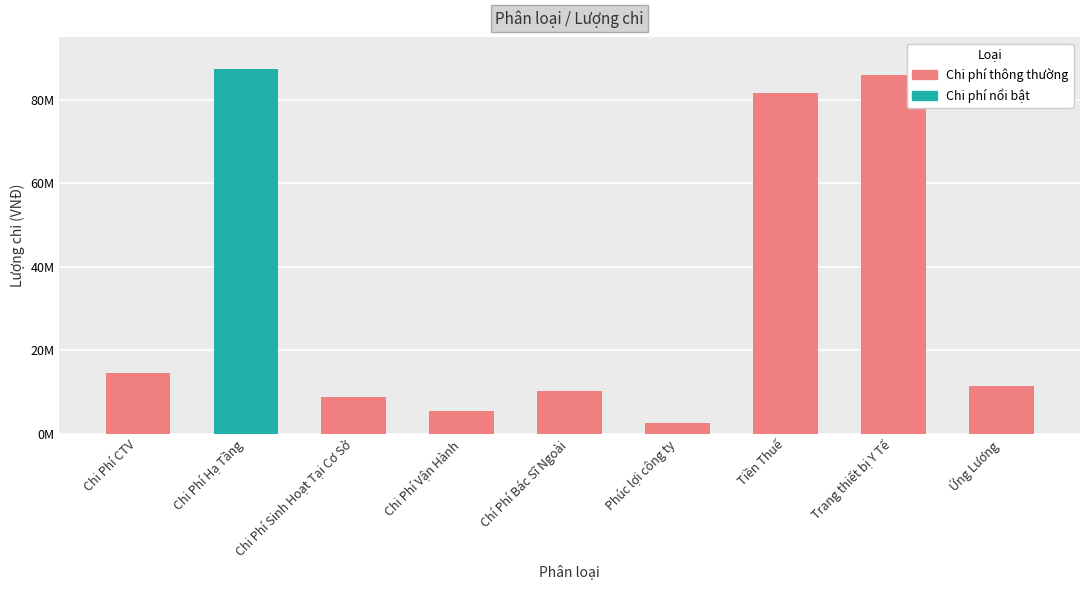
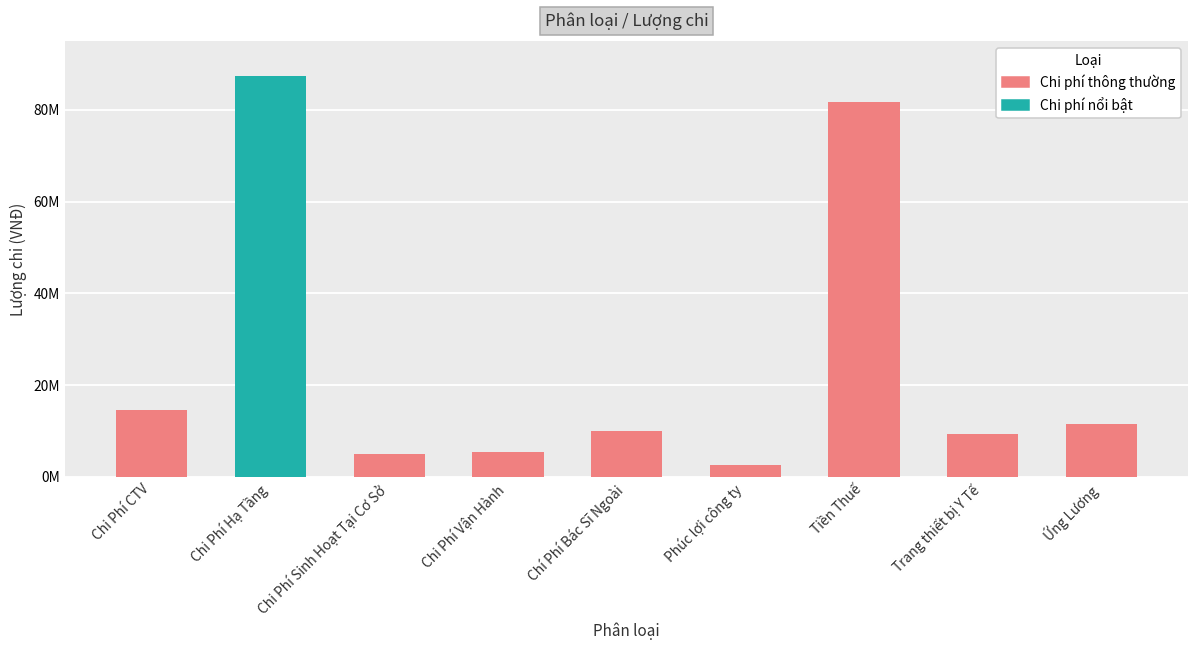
Chi Phí Sinh Hoạt Tại Cơ Sở: 9000000 -> 5000000
Trang thiết bị Y Tế: 86000000 -> 9000000
